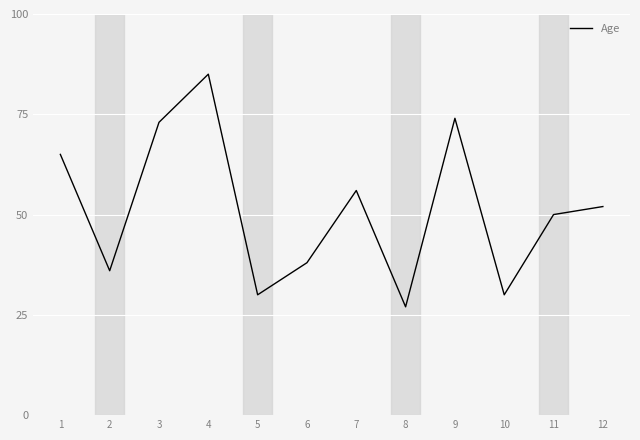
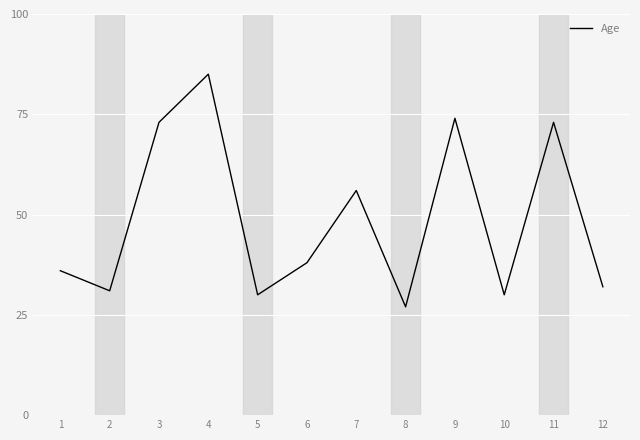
1: 65 -> 36
2: 36 -> 31
11: 50 -> 73
12: 52 -> 32
